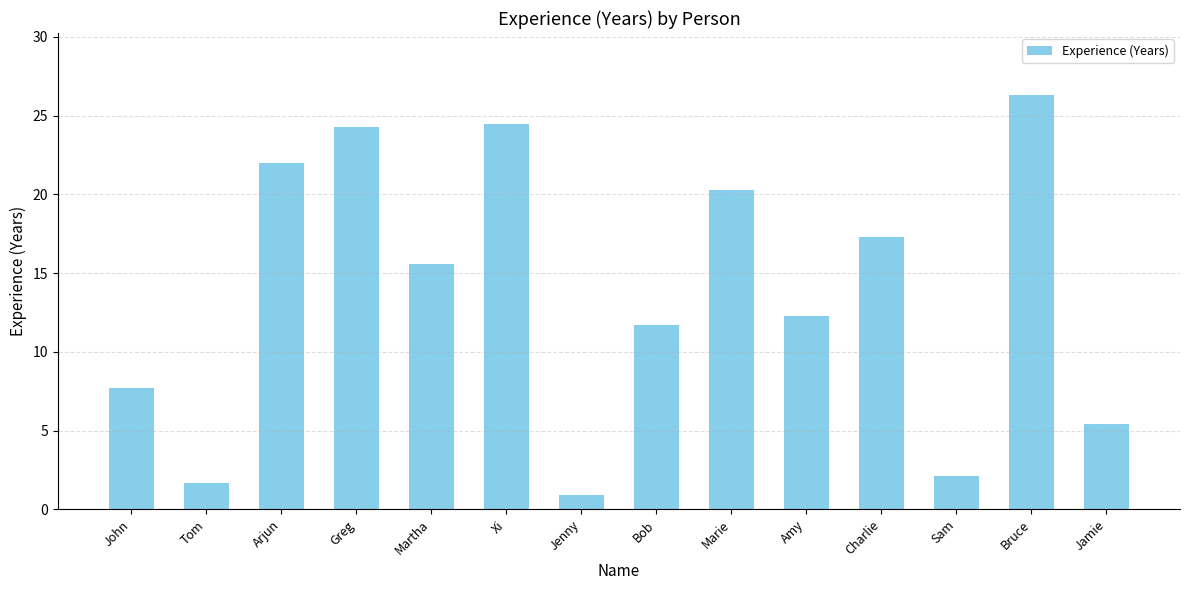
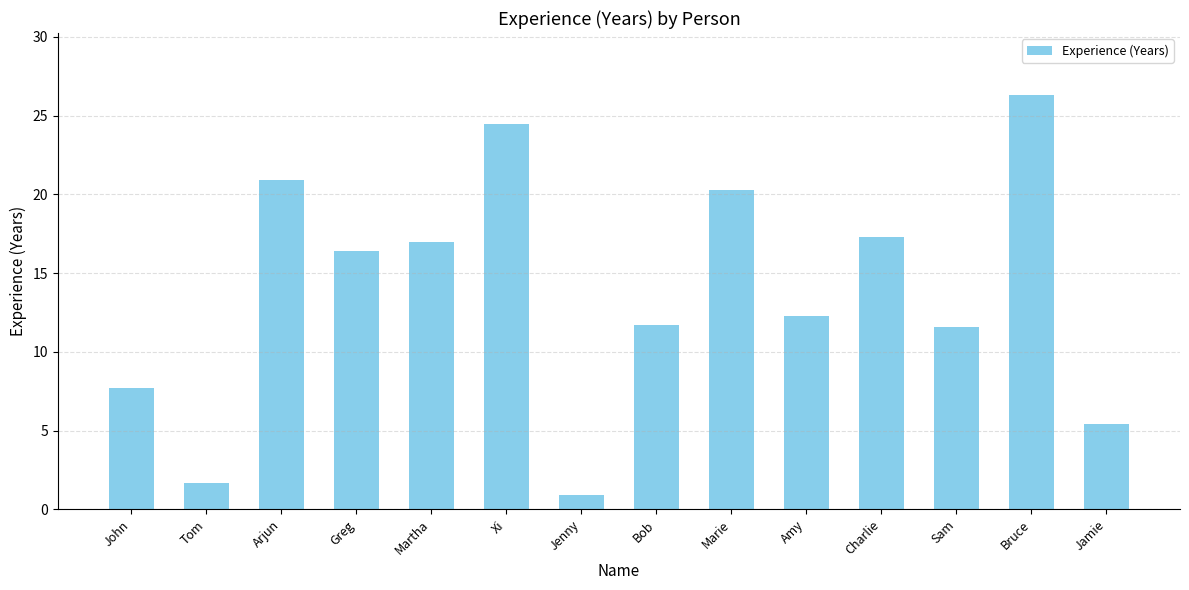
Arjun: 22.0 -> 20.9
Greg: 24.3 -> 16.4
Martha: 15.6 -> 17.0
Sam: 2.1 -> 11.6
